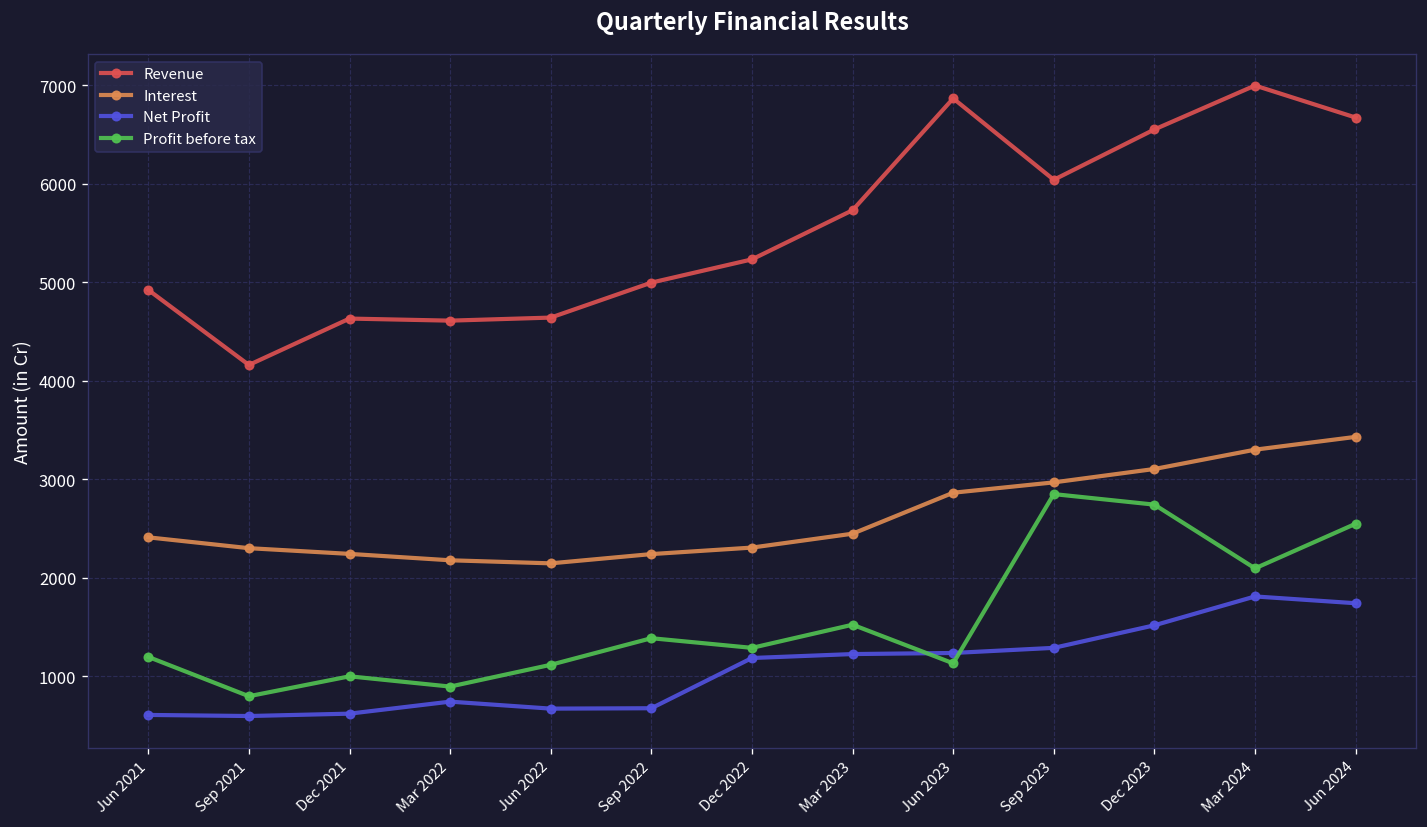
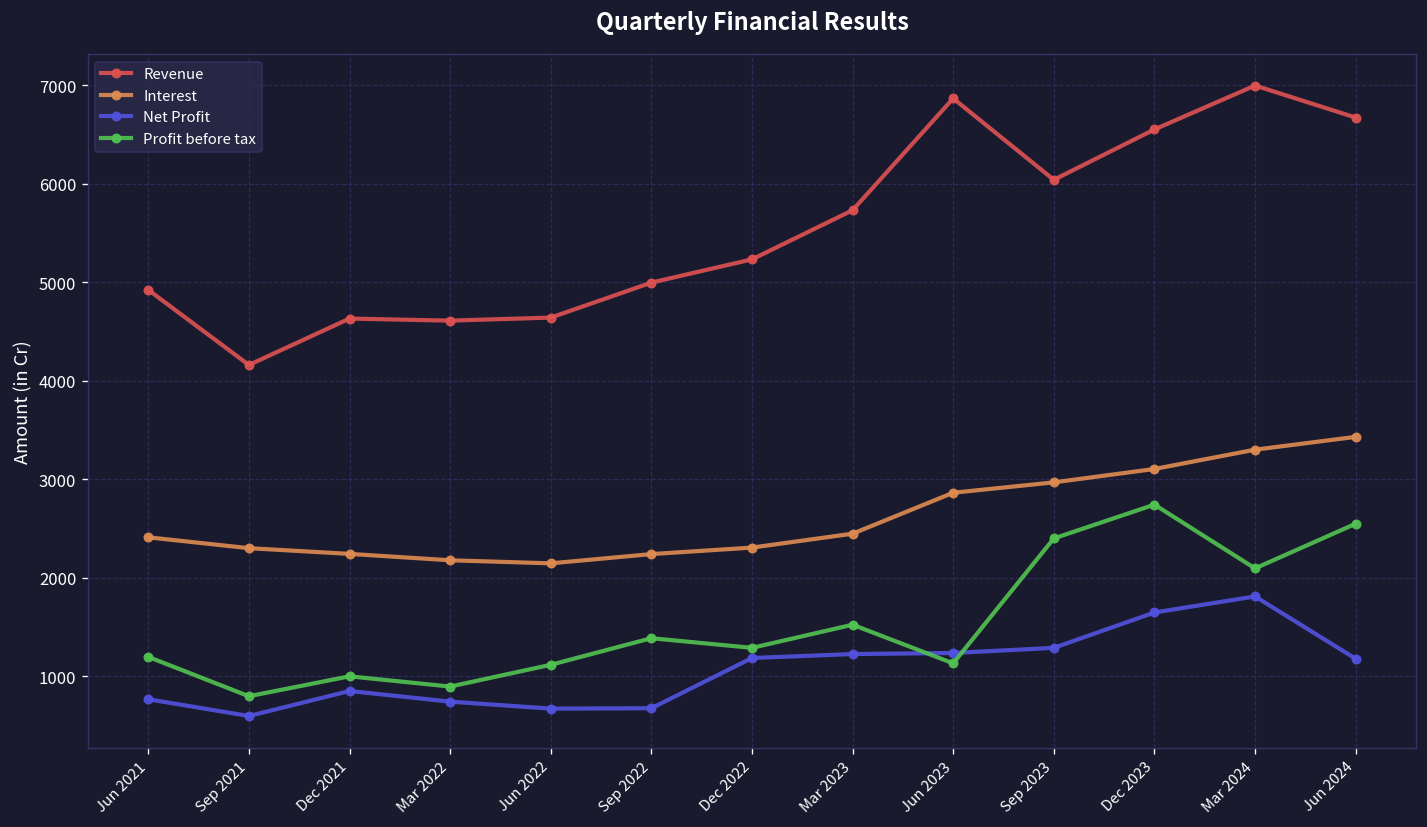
Net Profit, Jun 2021: 600 -> 800
Net Profit, Dec 2021: 600 -> 800
Profit before tax, Sep 2023: 2800 -> 2400
Net Profit, Dec 2023: 1500 -> 1600
Net Profit, Jun 2024: 1700 -> 1200
